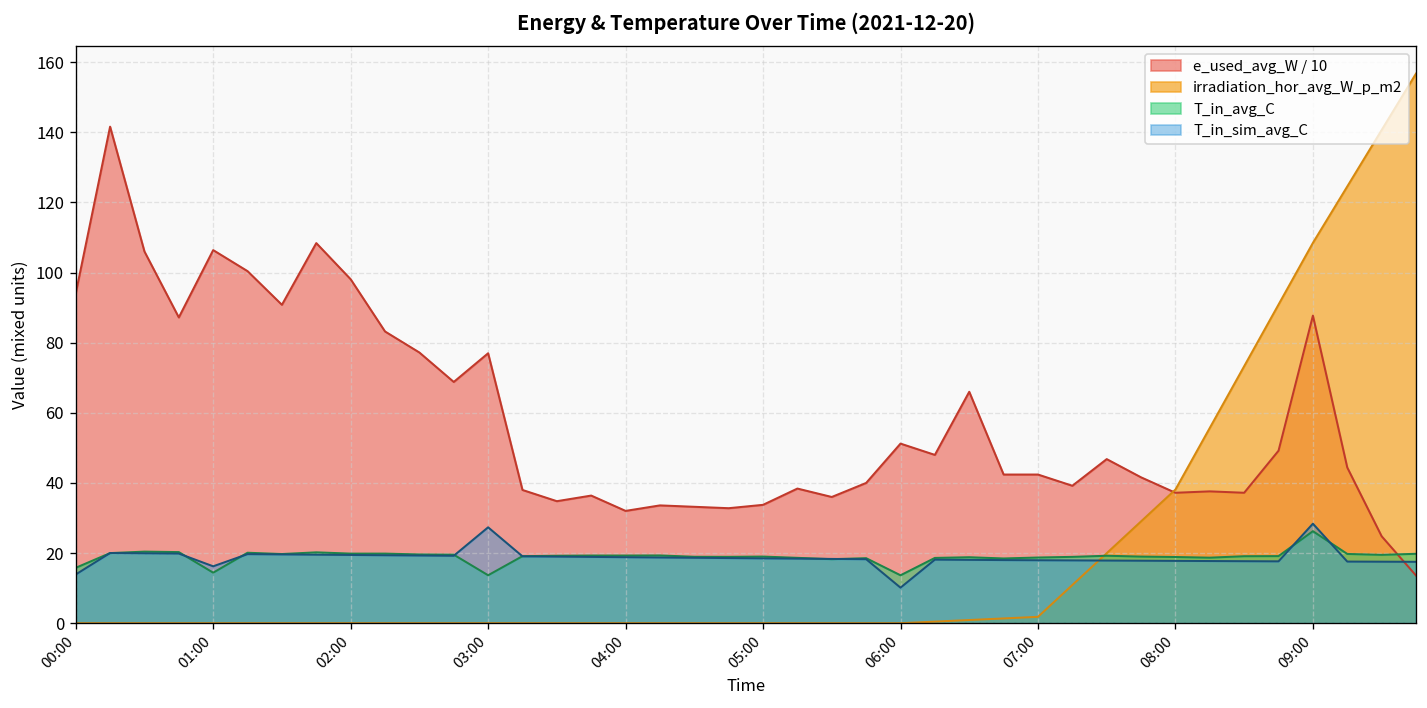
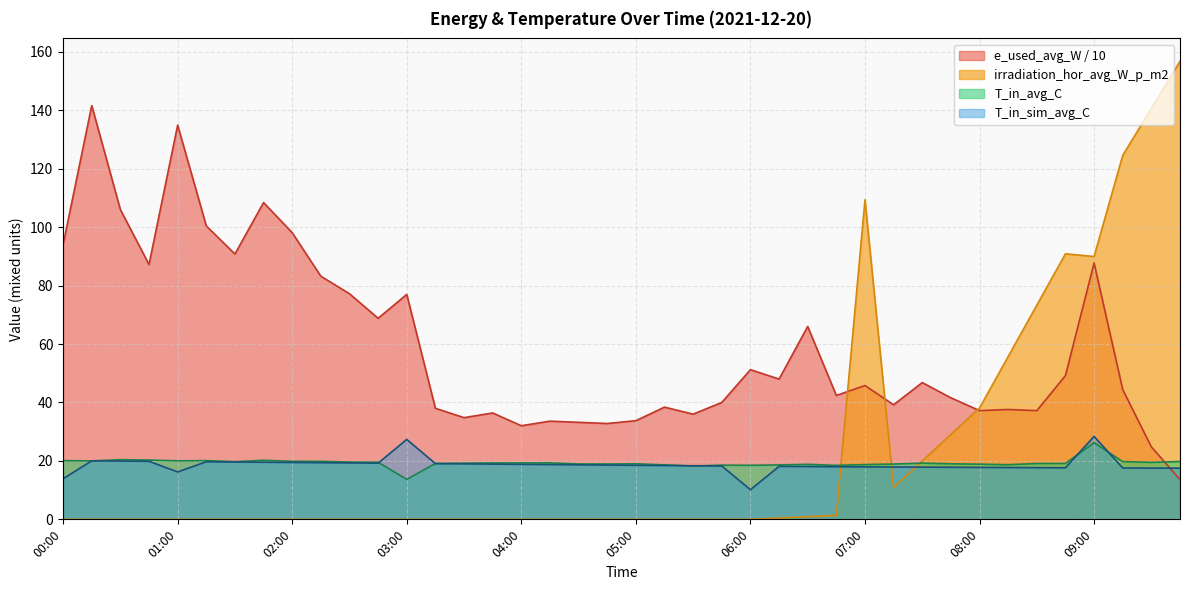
T_in_avg_C, 00:00: 16 -> 20
e_used_avg_W / 10, 01:00: 106 -> 135
T_in_avg_C, 01:00: 14 -> 20
T_in_avg_C, 06:00: 14 -> 18
e_used_avg_W / 10, 07:00: 42 -> 46
irradiation_hor_avg_W_p_m2, 07:00: 2 -> 109
irradiation_hor_avg_W_p_m2, 09:00: 108 -> 90
